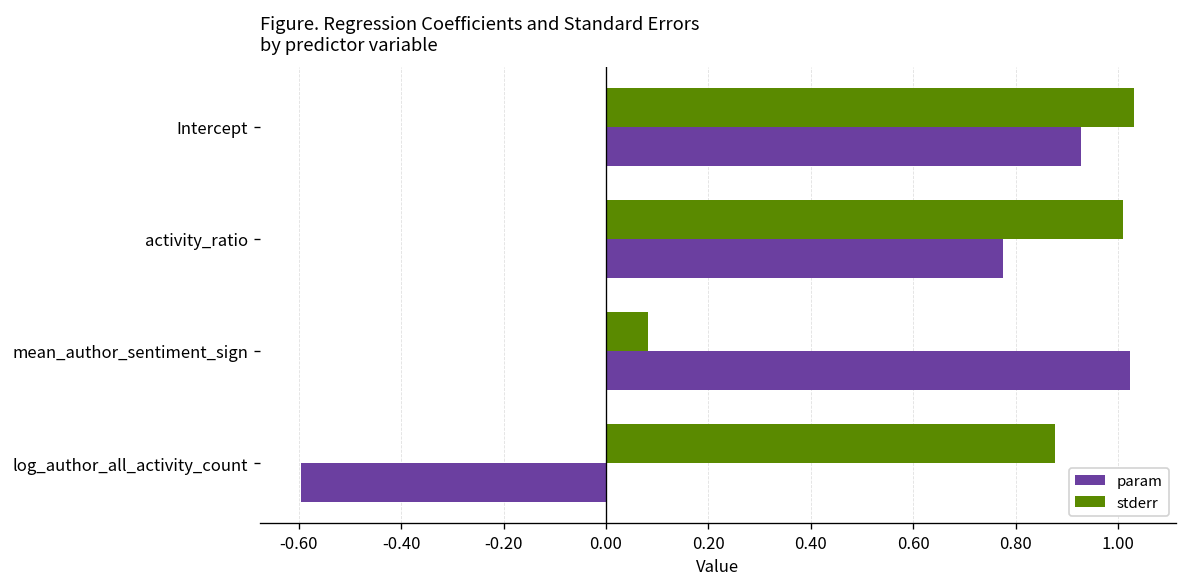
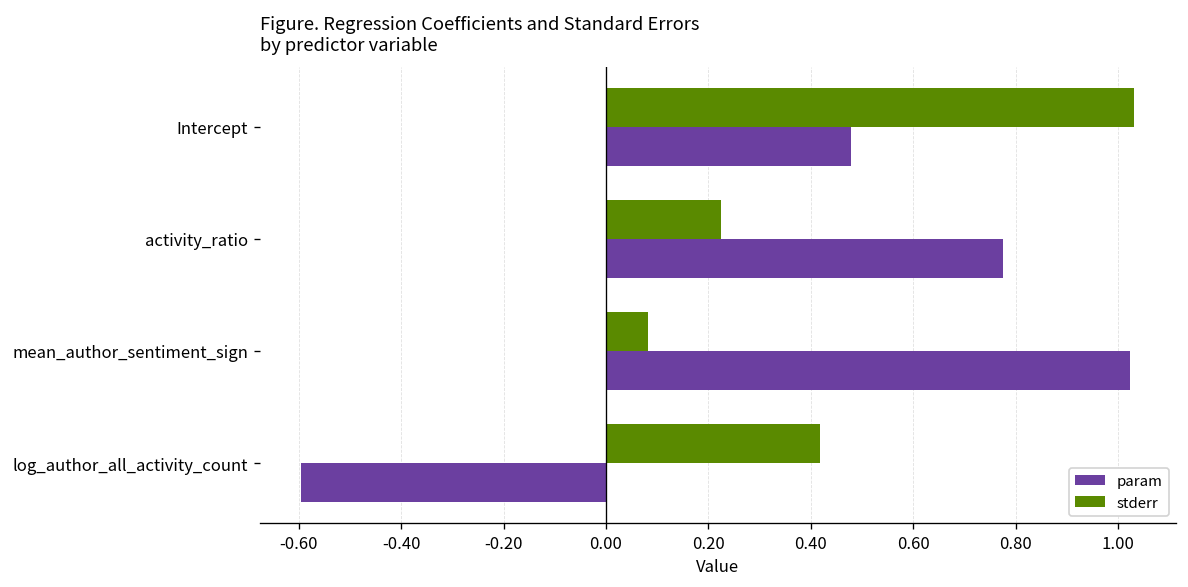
param, Intercept: 0.93 -> 0.48
stderr, activity_ratio: 1.01 -> 0.22
stderr, log_author_all_activity_count: 0.88 -> 0.42
